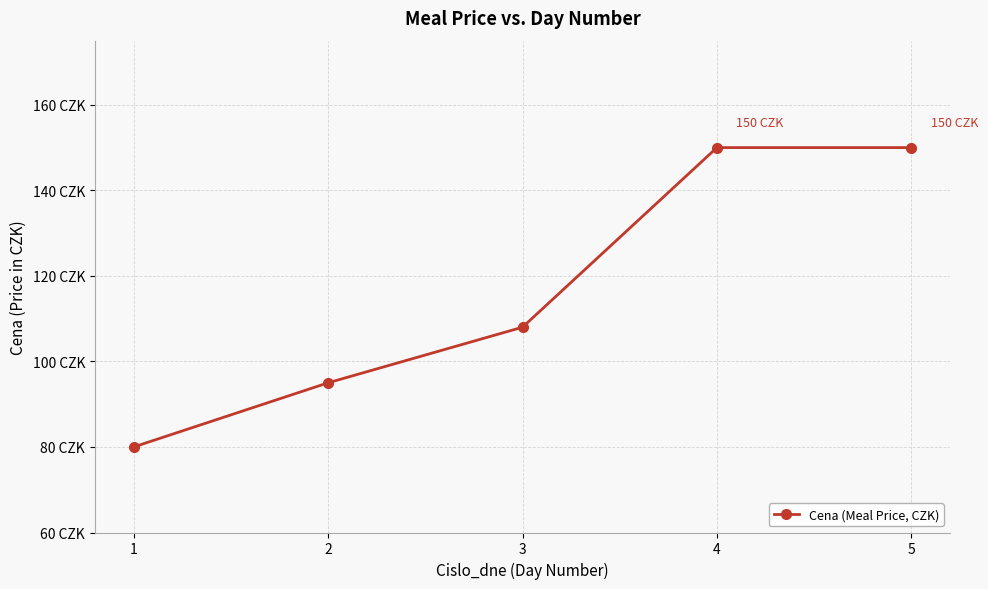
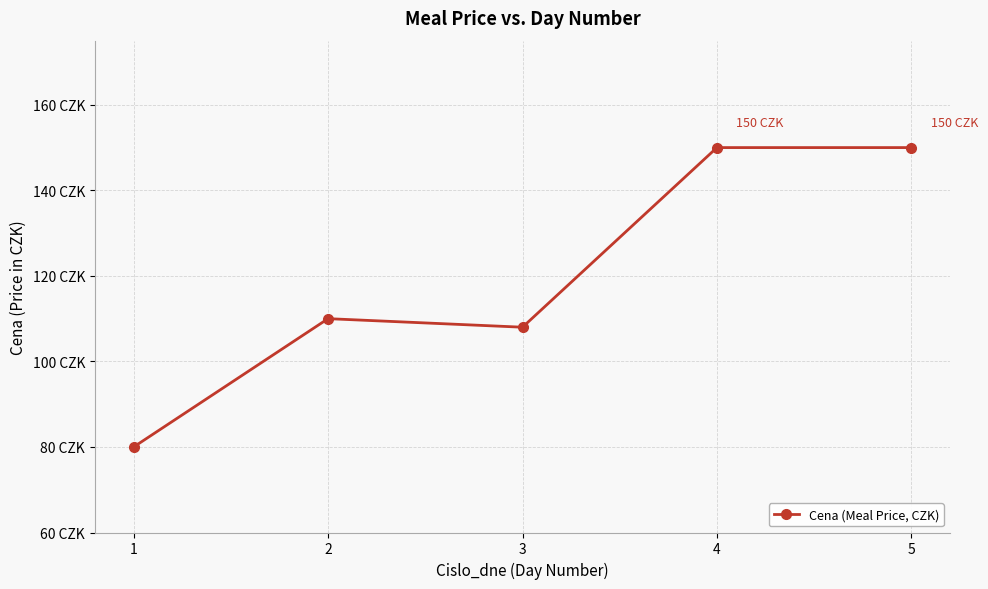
2: 95 CZK -> 110 CZK
